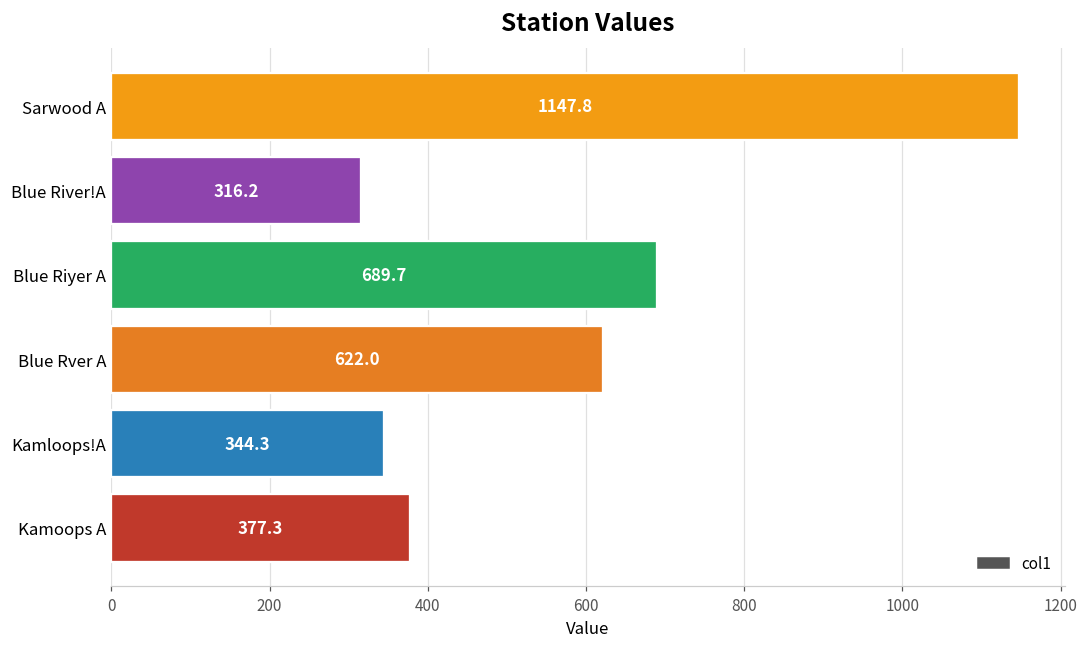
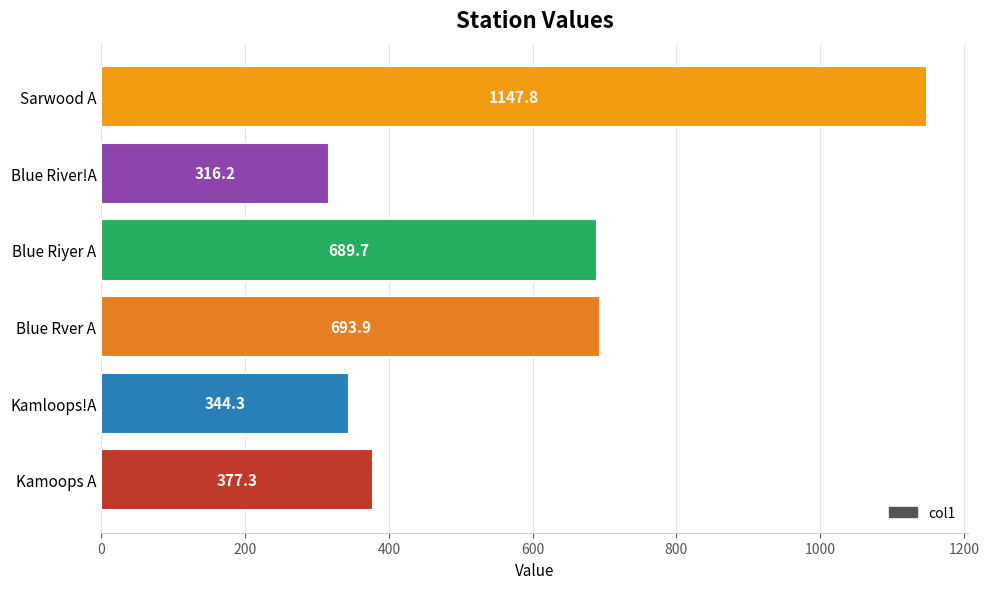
Blue Rver A: 622.0 -> 693.9
